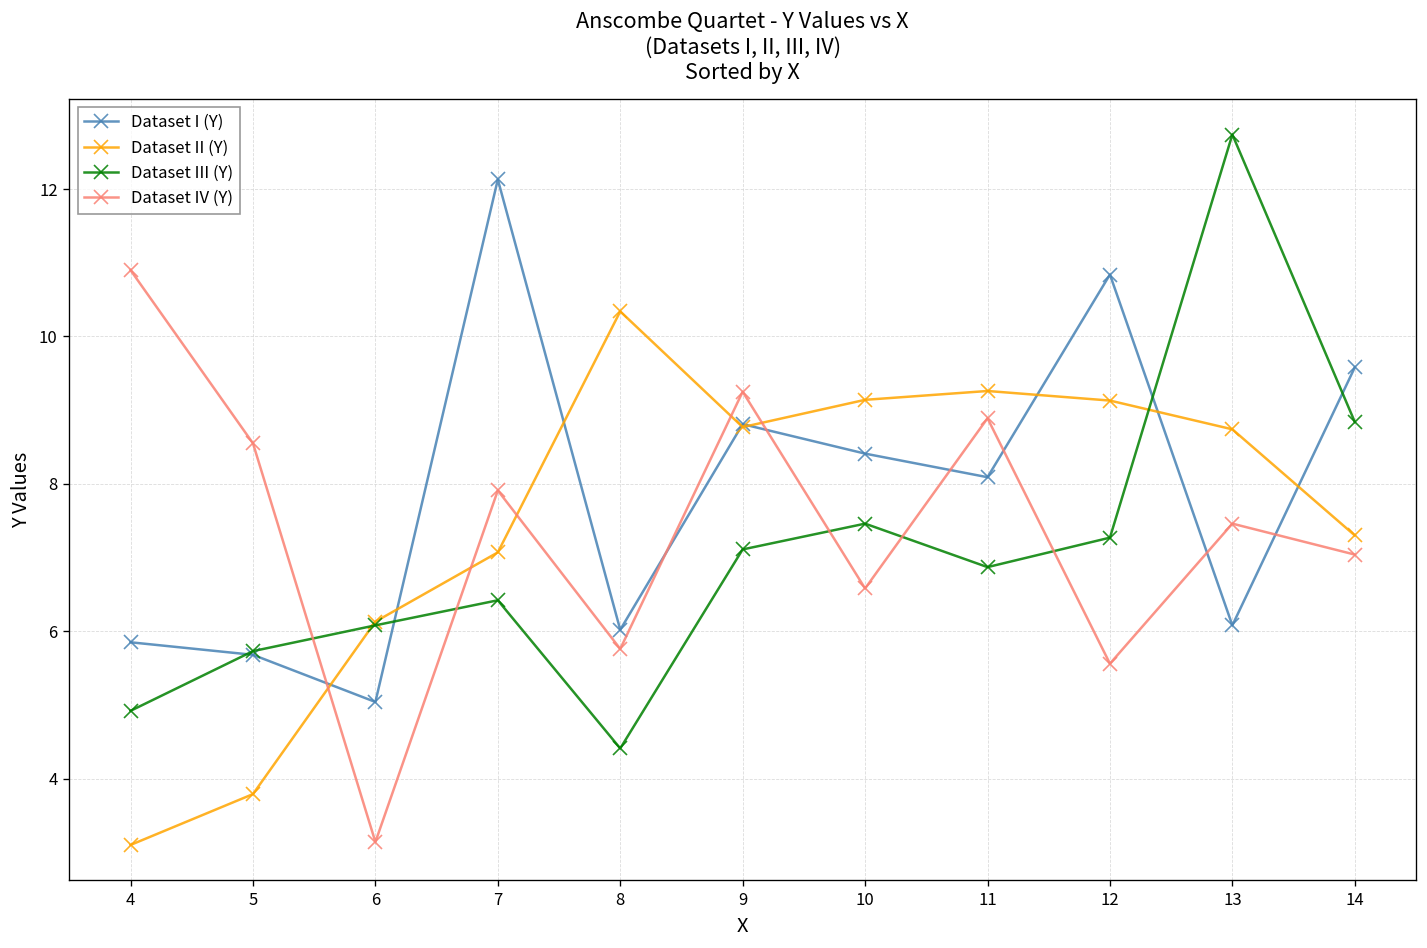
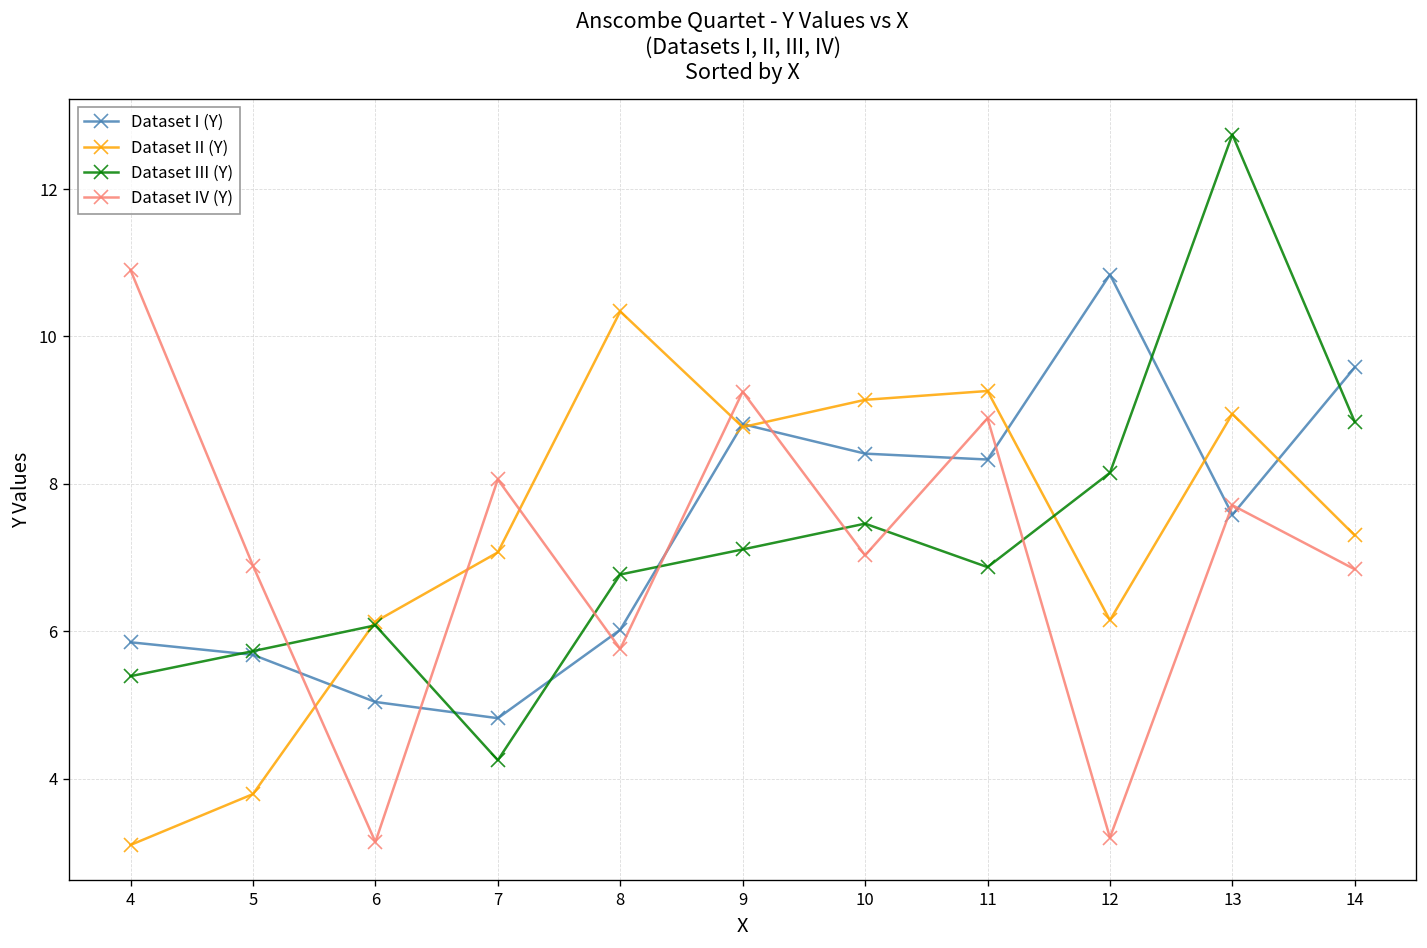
Dataset III (Y), 4: 4.9 -> 5.4
Dataset IV (Y), 5: 8.6 -> 6.9
Dataset I (Y), 7: 12.1 -> 4.8
Dataset III (Y), 7: 6.4 -> 4.3
Dataset IV (Y), 7: 7.9 -> 8.1
Dataset III (Y), 8: 4.4 -> 6.8
Dataset IV (Y), 10: 6.6 -> 7.0
Dataset I (Y), 11: 8.1 -> 8.3
Dataset II (Y), 12: 9.1 -> 6.2
Dataset III (Y), 12: 7.3 -> 8.2
Dataset IV (Y), 12: 5.6 -> 3.2
Dataset I (Y), 13: 6.1 -> 7.6
Dataset II (Y), 13: 8.7 -> 9.0
Dataset IV (Y), 13: 7.5 -> 7.7
Dataset IV (Y), 14: 7.0 -> 6.8
